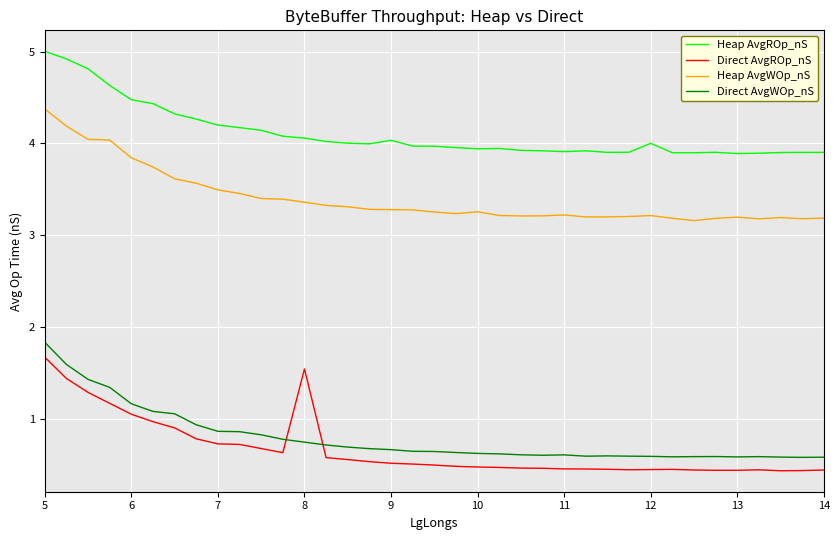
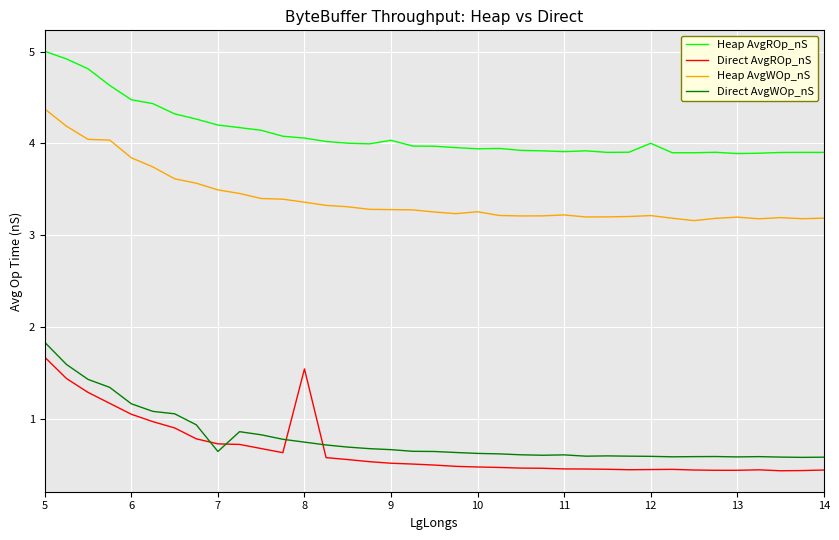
Direct AvgWOp_nS, 7: 0.9 -> 0.6
